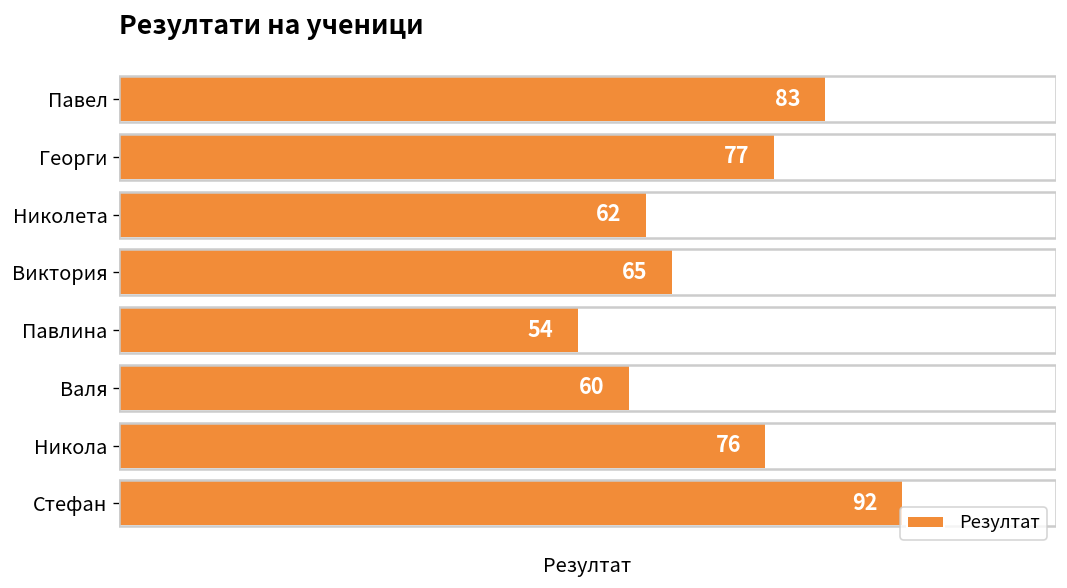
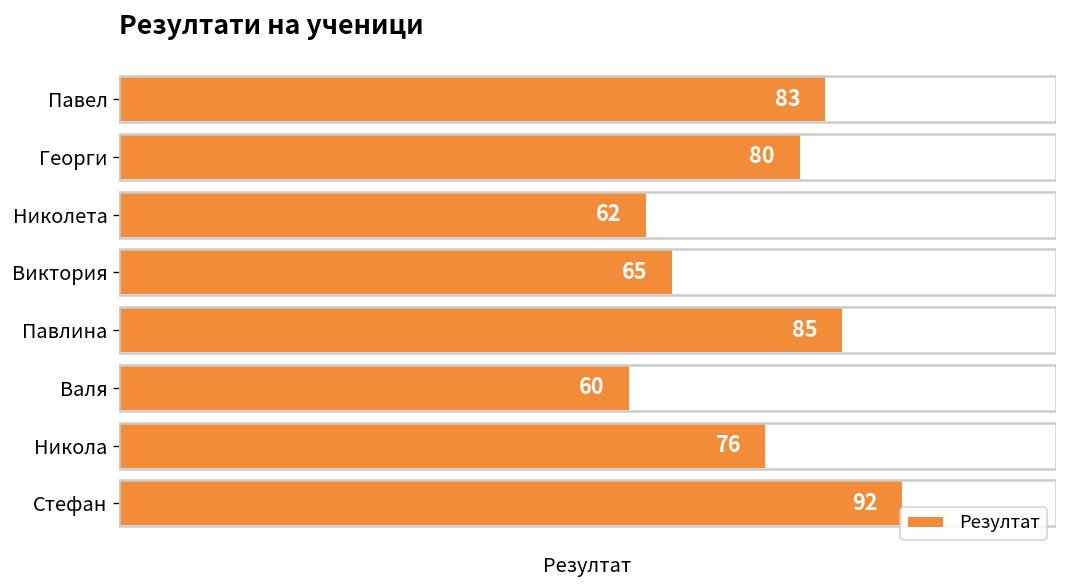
Георги: 77 -> 80
Павлина: 54 -> 85
